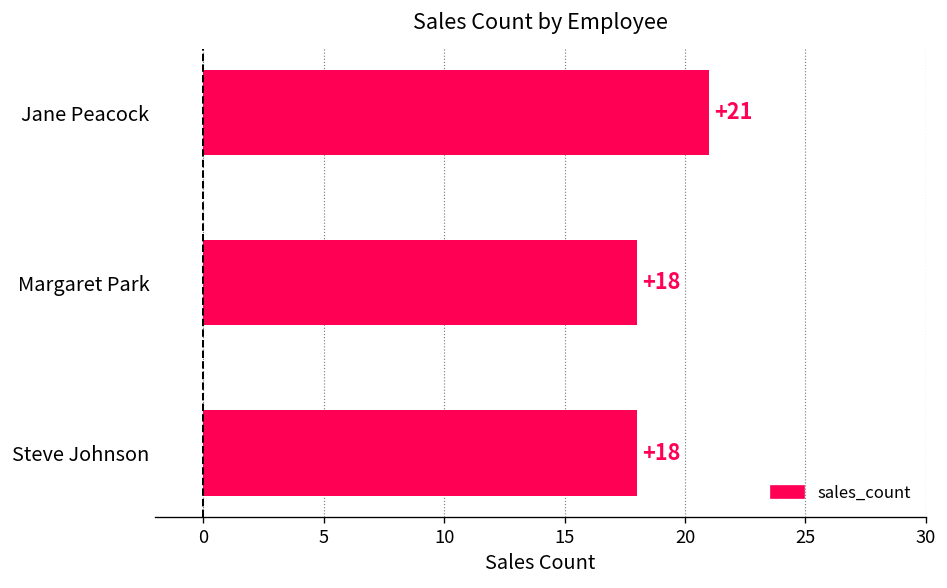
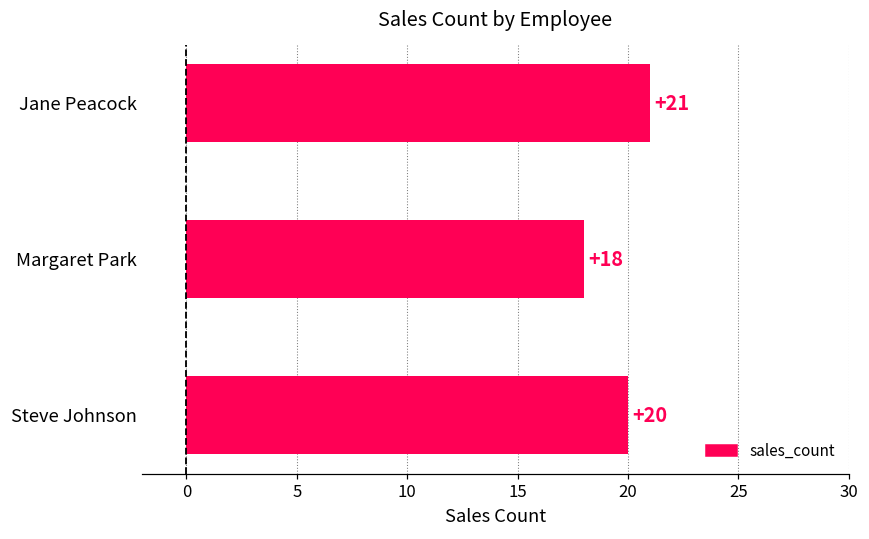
Steve Johnson: +18 -> +20
